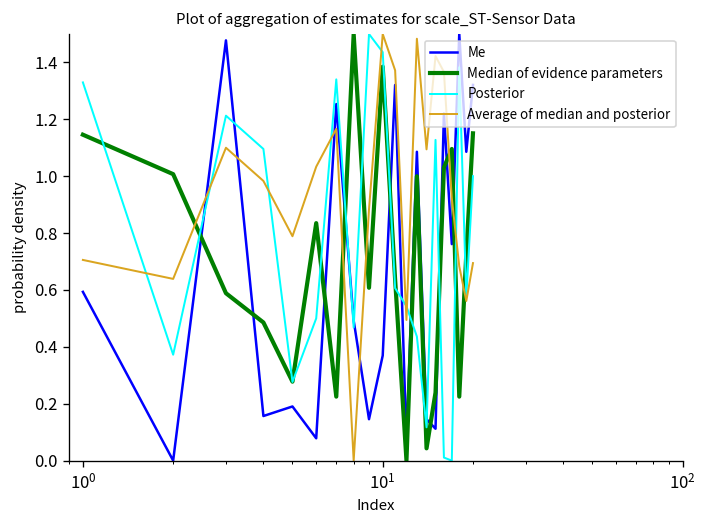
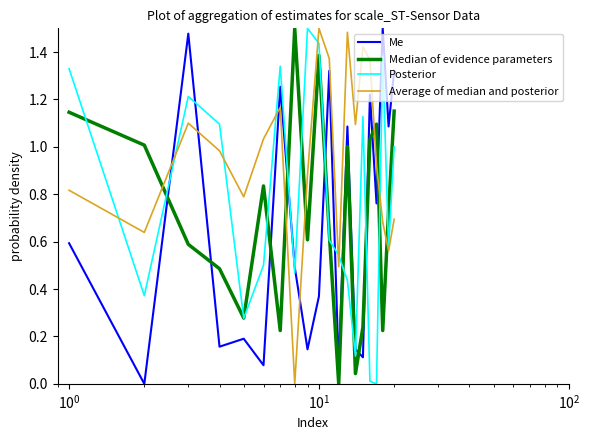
Average of median and posterior, 10^0: 0.71 -> 0.82
